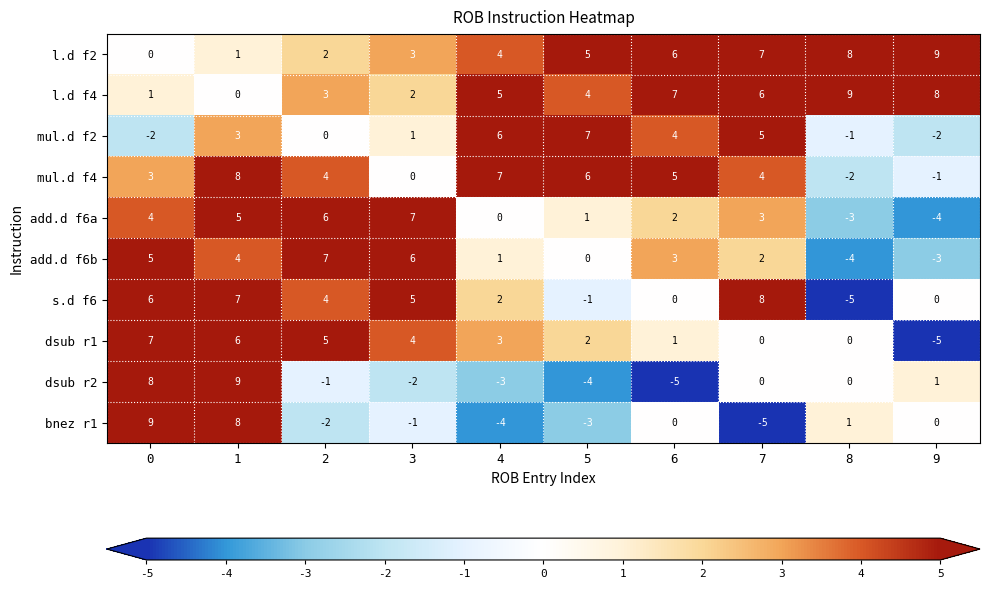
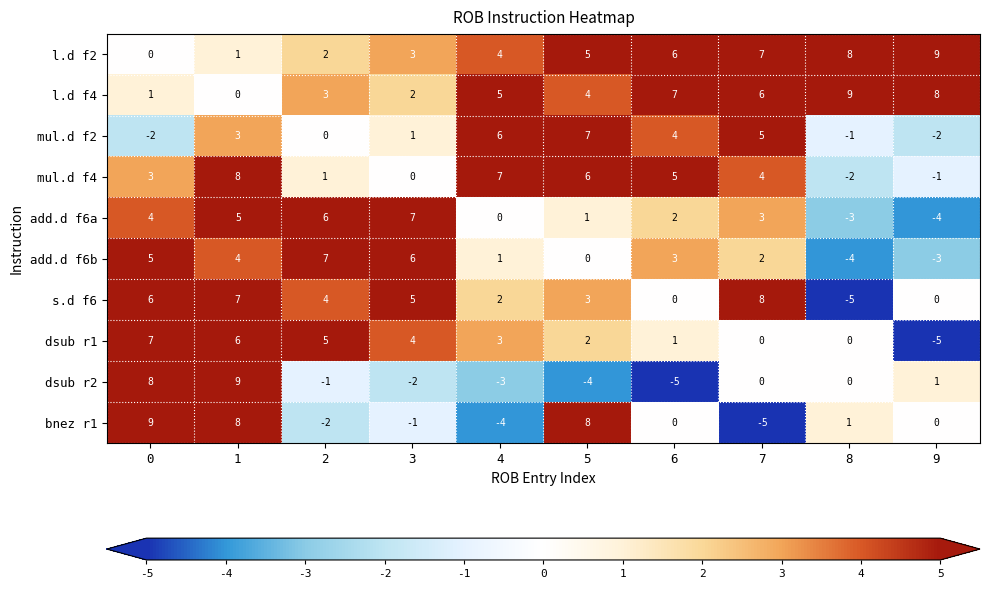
mul.d f4, 2: 4 -> 1
s.d f6, 5: -1 -> 3
bnez r1, 5: -3 -> 8
